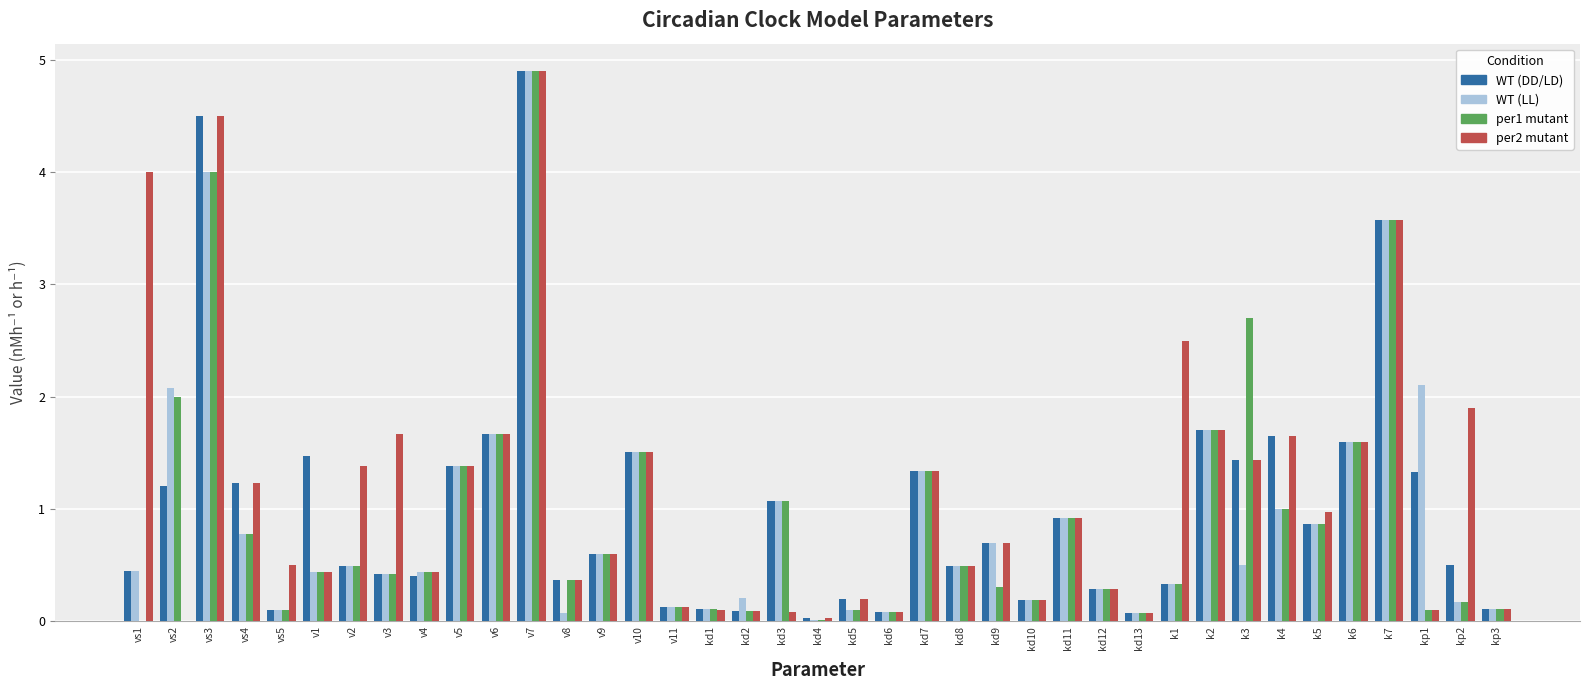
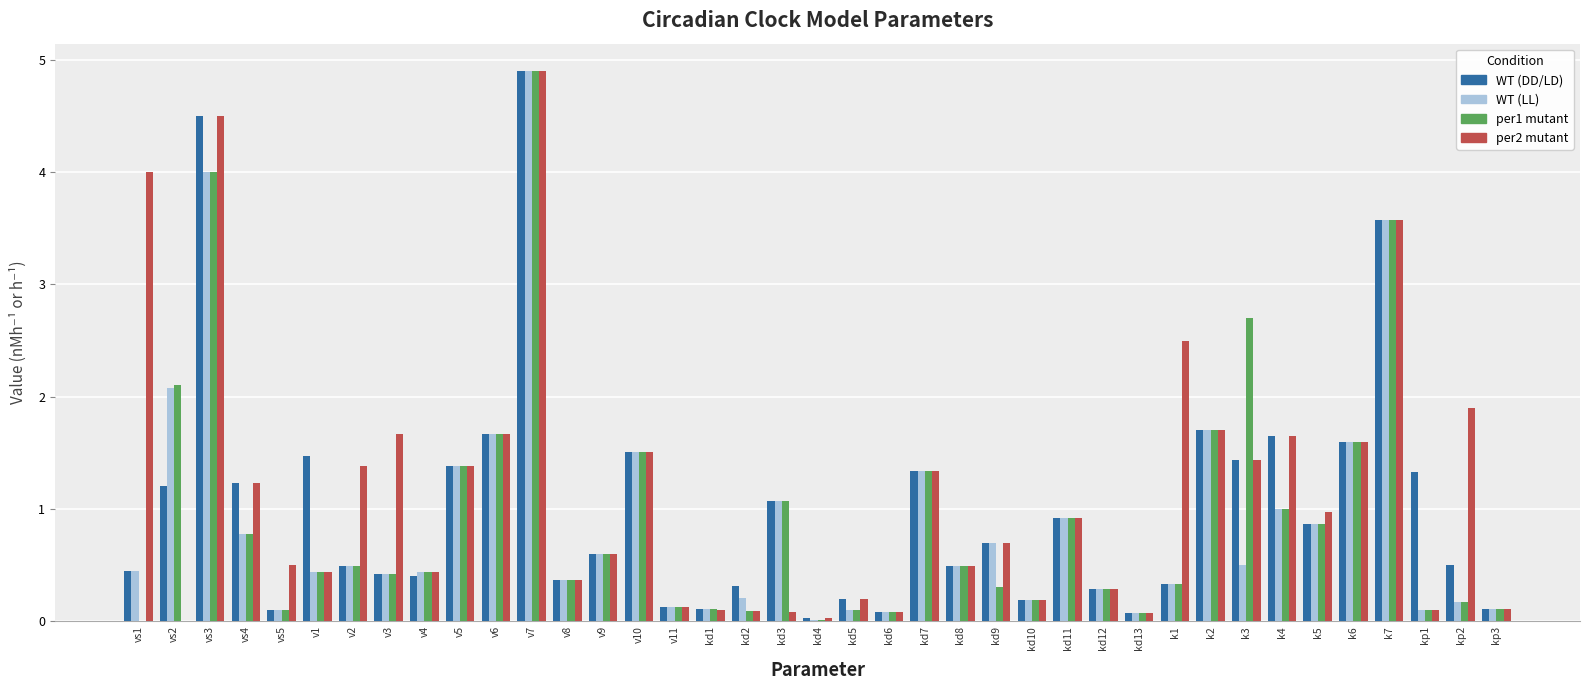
per1 mutant, vs2: 2.0 -> 2.1
WT (LL), v8: 0.07 -> 0.37
WT (DD/LD), kd2: 0.09 -> 0.31
WT (LL), kp1: 2.1 -> 0.1
